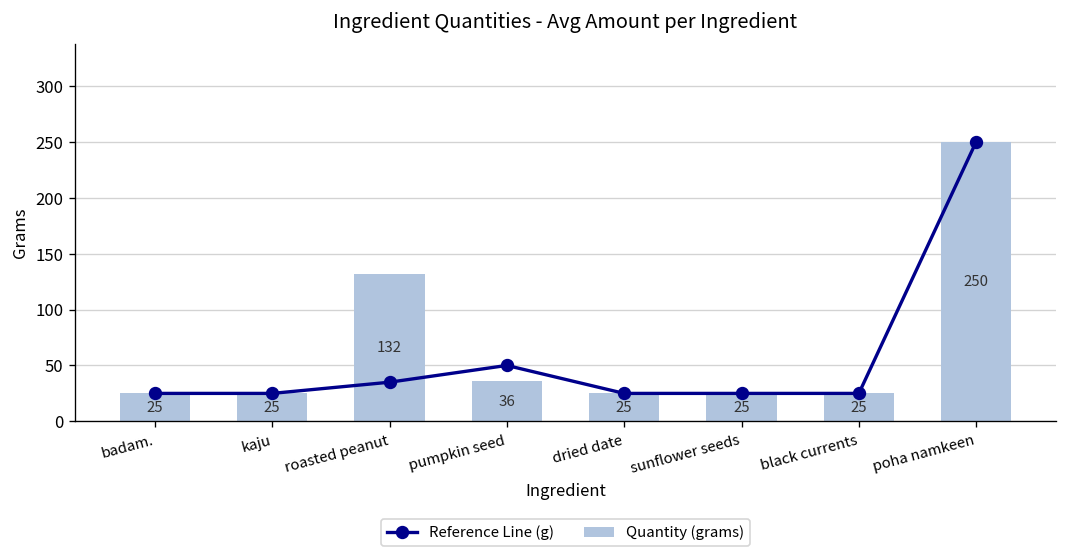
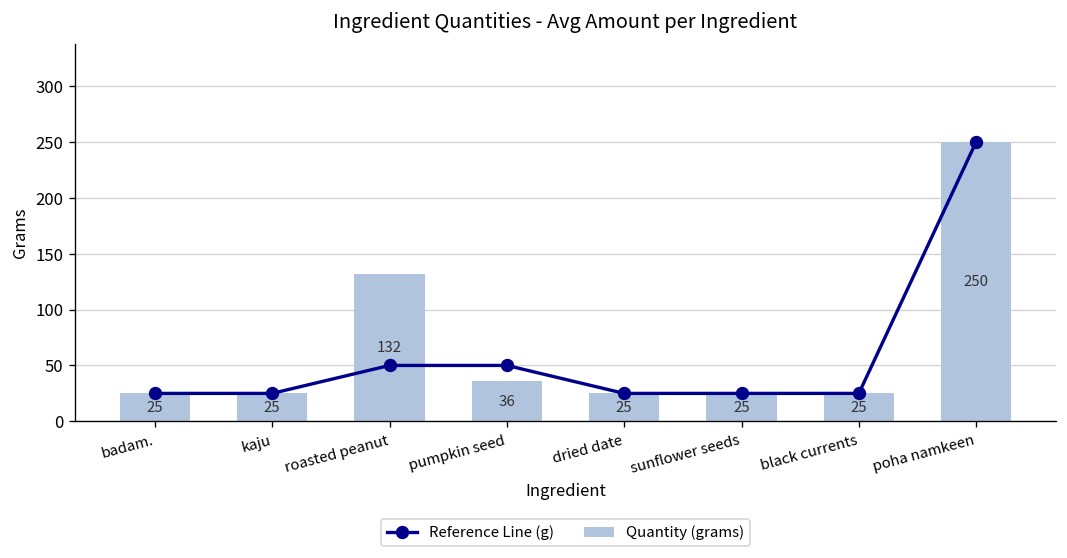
Reference Line (g), roasted peanut: 40 -> 50
